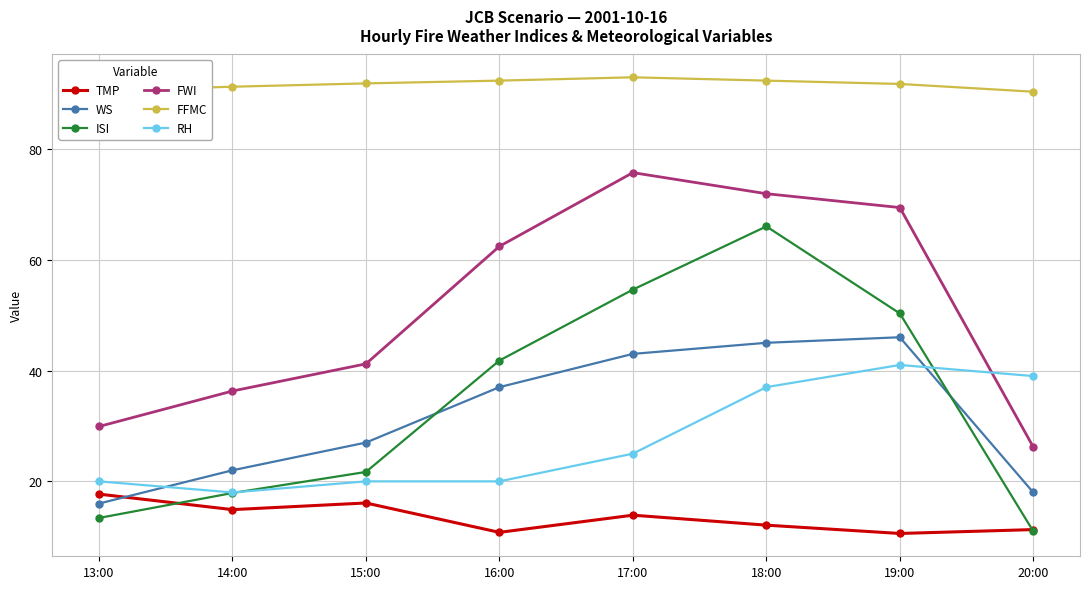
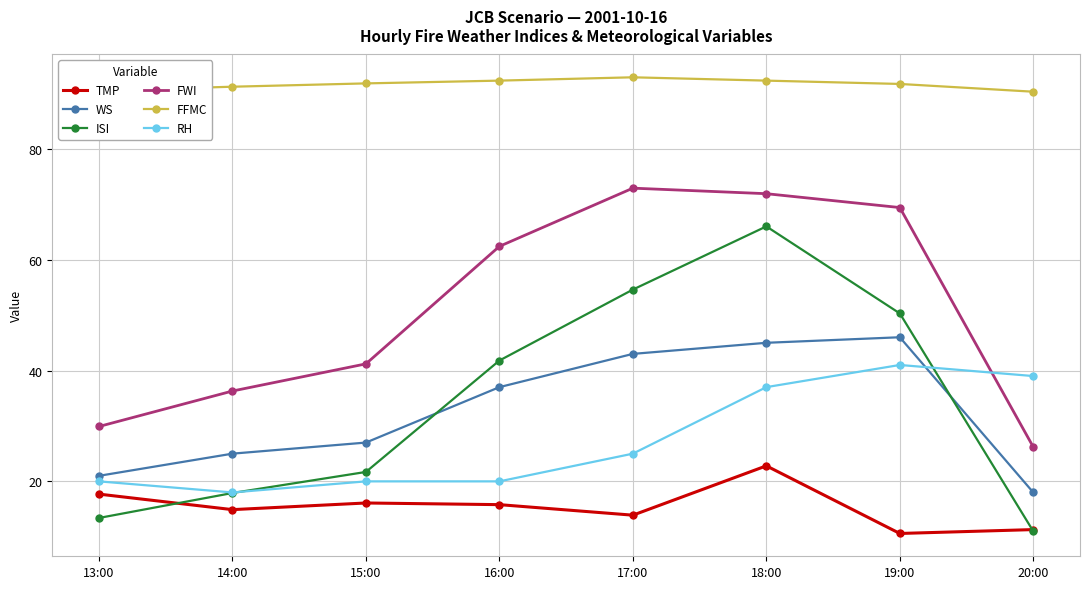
WS, 13:00: 16 -> 21
WS, 14:00: 22 -> 25
TMP, 16:00: 11 -> 16
FWI, 17:00: 76 -> 73
TMP, 18:00: 12 -> 23
